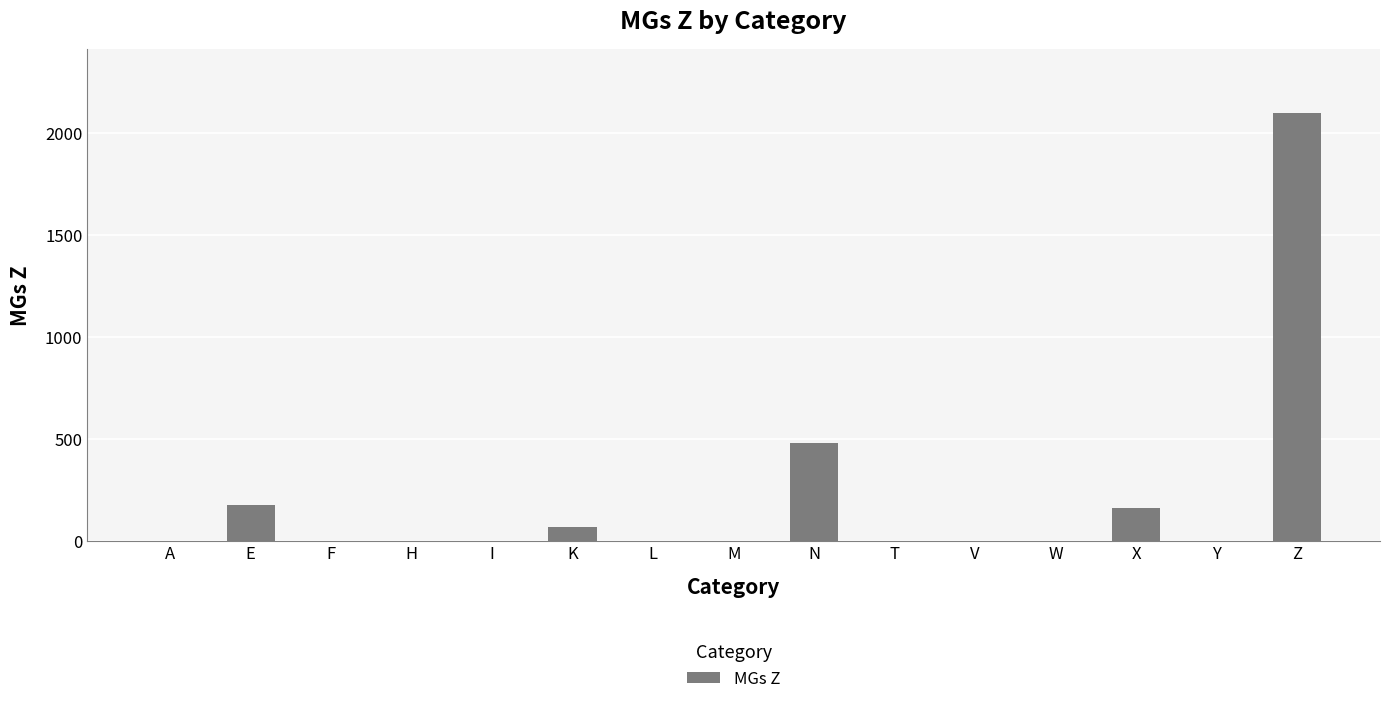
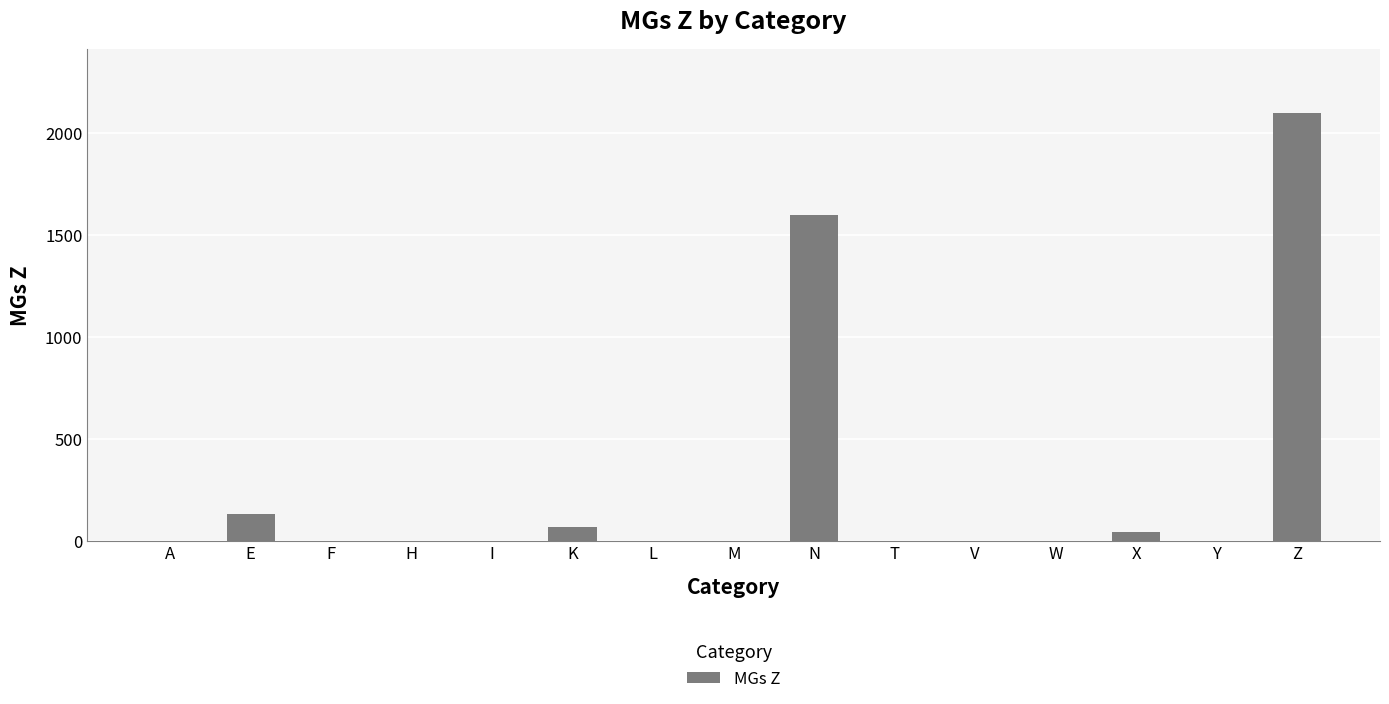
E: 170 -> 130
N: 480 -> 1600
X: 160 -> 40
